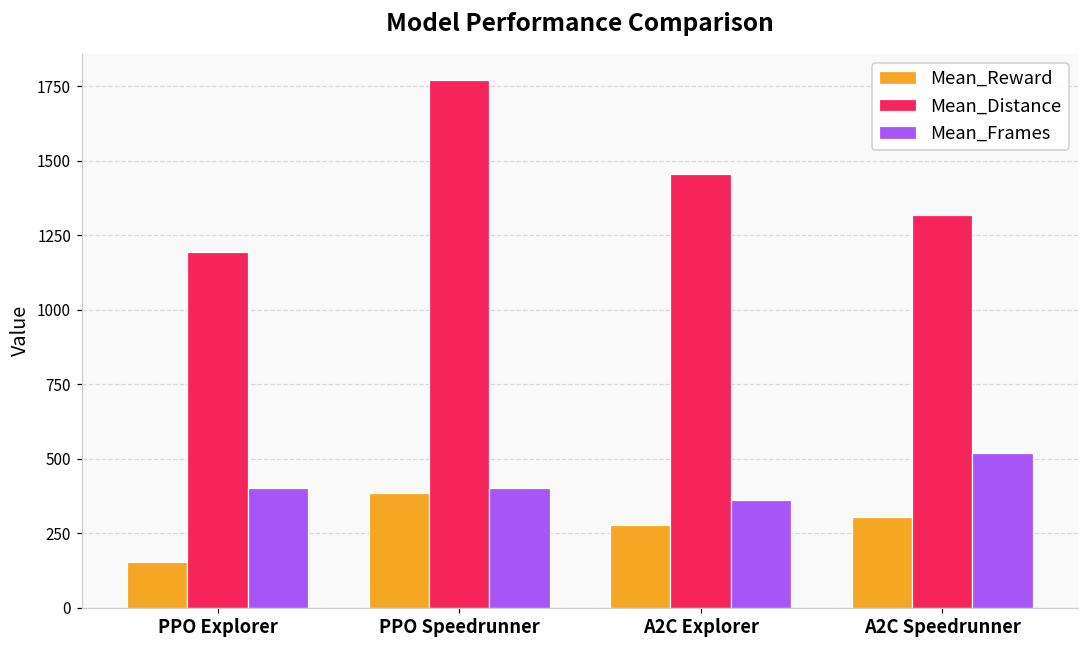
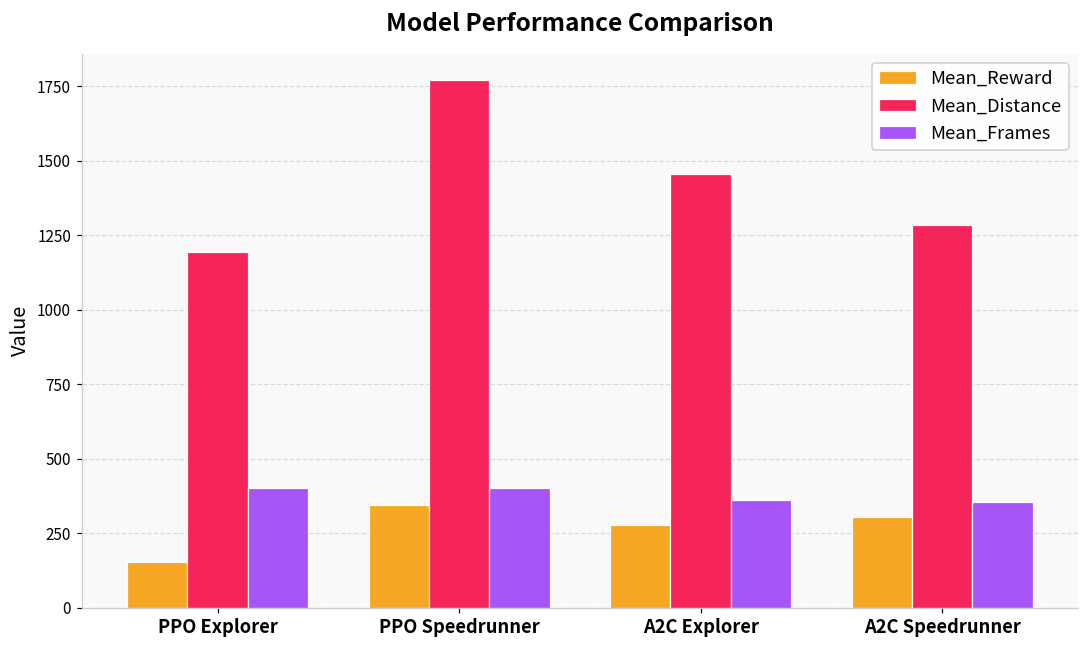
Mean_Reward, PPO Speedrunner: 380 -> 340
Mean_Distance, A2C Speedrunner: 1320 -> 1280
Mean_Frames, A2C Speedrunner: 520 -> 350
